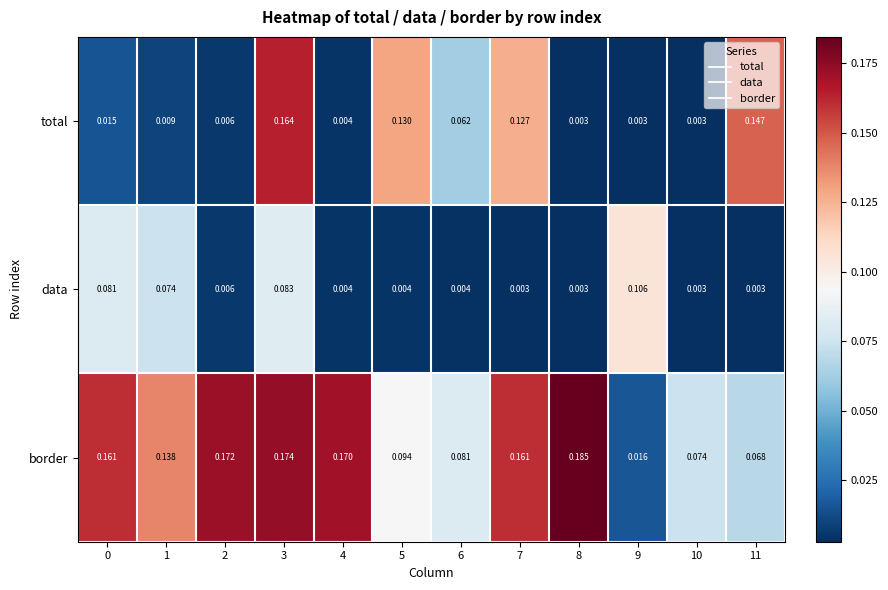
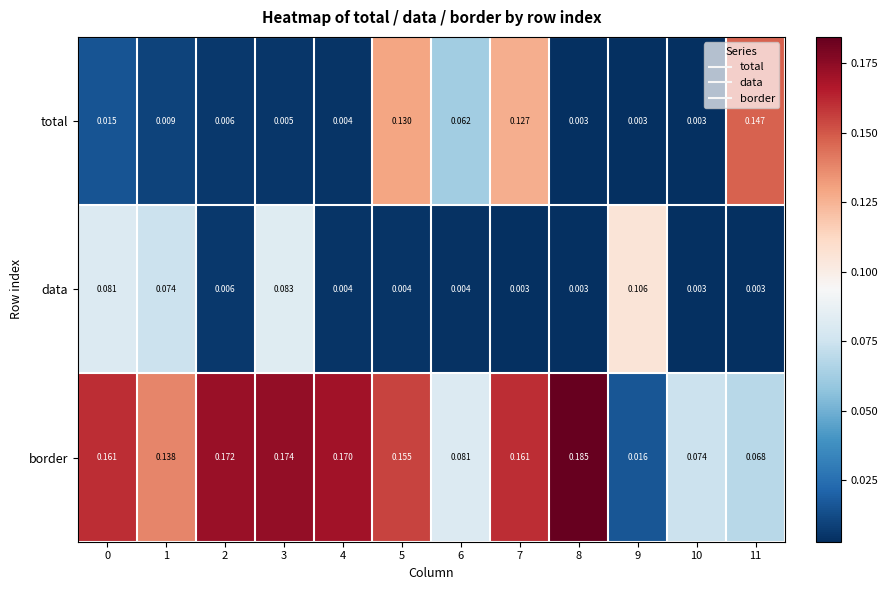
total, 3: 0.164 -> 0.005
border, 5: 0.094 -> 0.155
